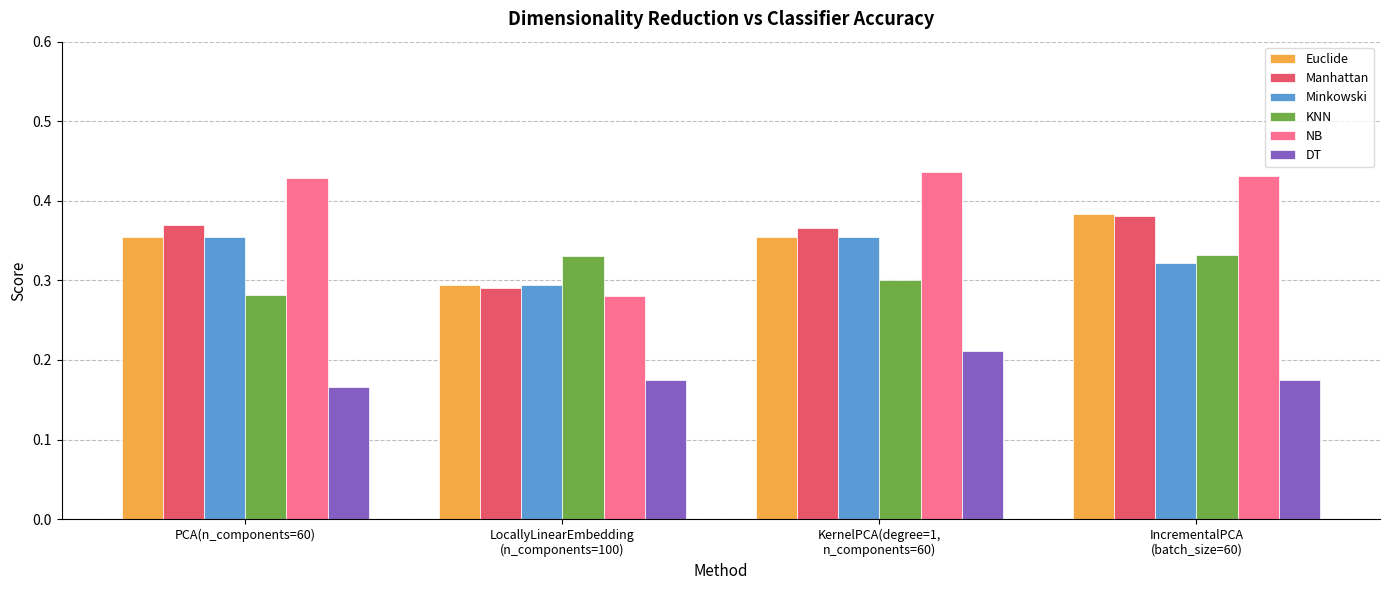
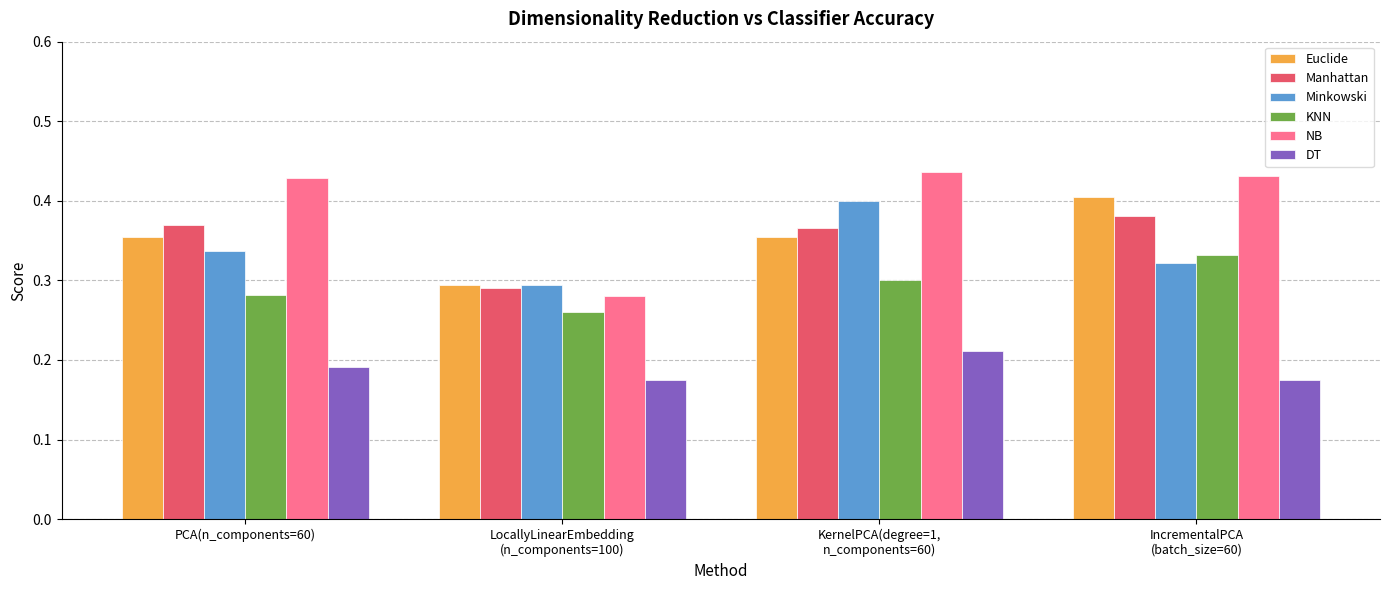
Minkowski, PCA(n_components=60): 0.35 -> 0.34
DT, PCA(n_components=60): 0.17 -> 0.19
KNN, LocallyLinearEmbedding (n_components=100): 0.33 -> 0.26
Minkowski, KernelPCA(degree=1, n_components=60): 0.35 -> 0.40
Euclide, IncrementalPCA (batch_size=60): 0.38 -> 0.40
